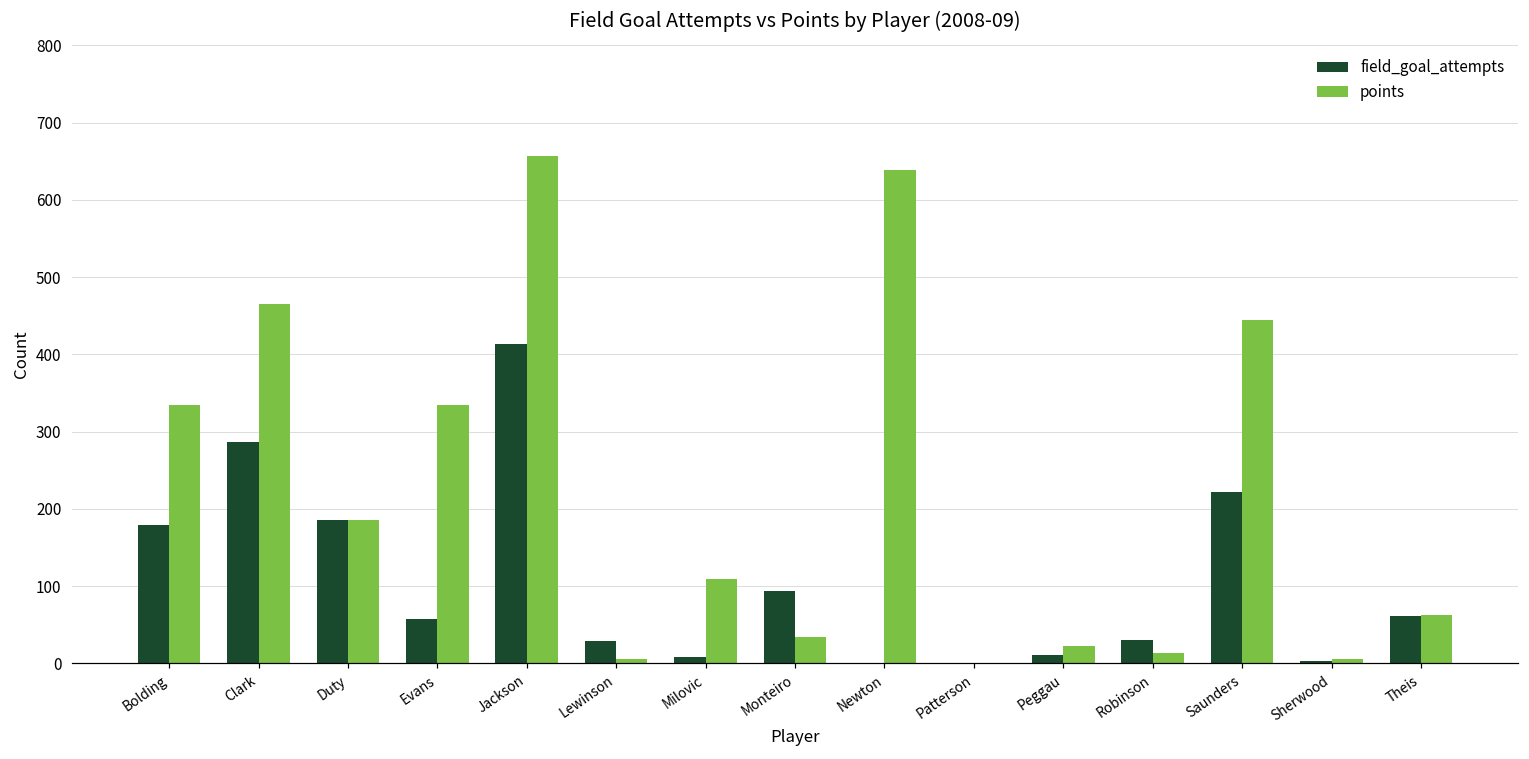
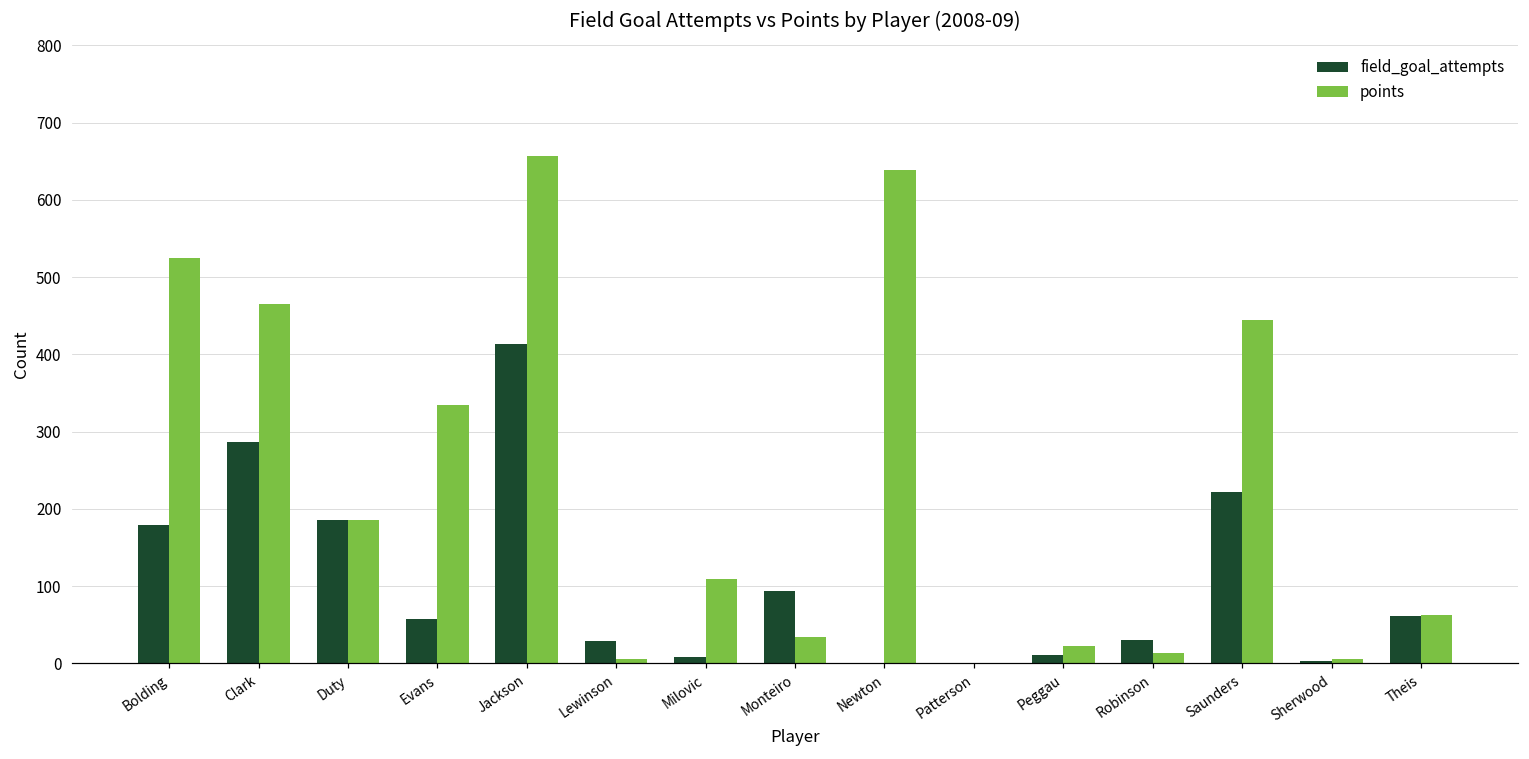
points, Bolding: 340 -> 530
